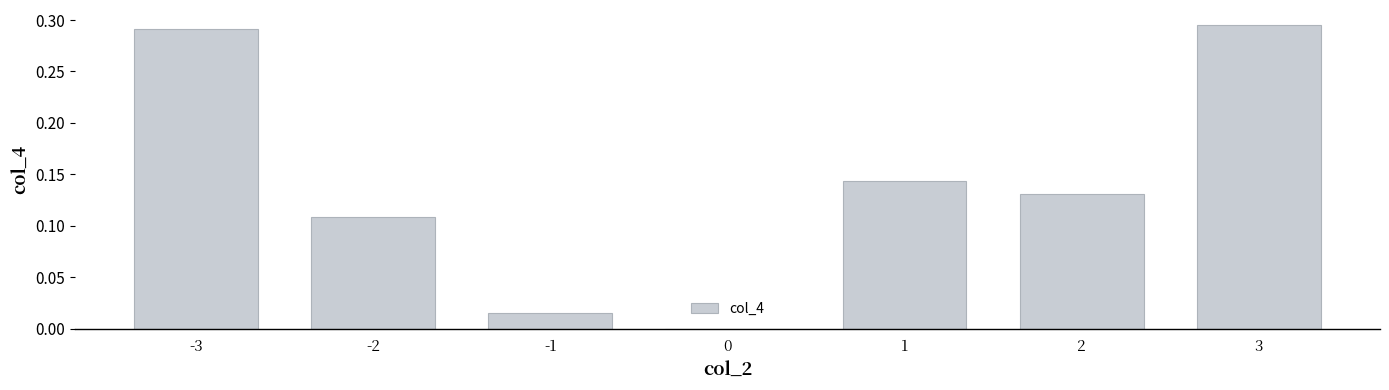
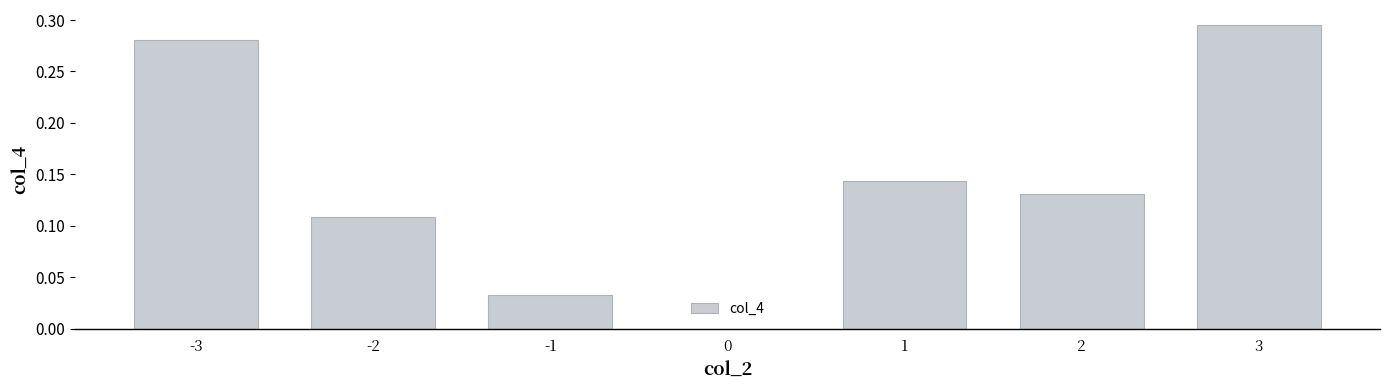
-3: 0.291 -> 0.281
-1: 0.015 -> 0.033
